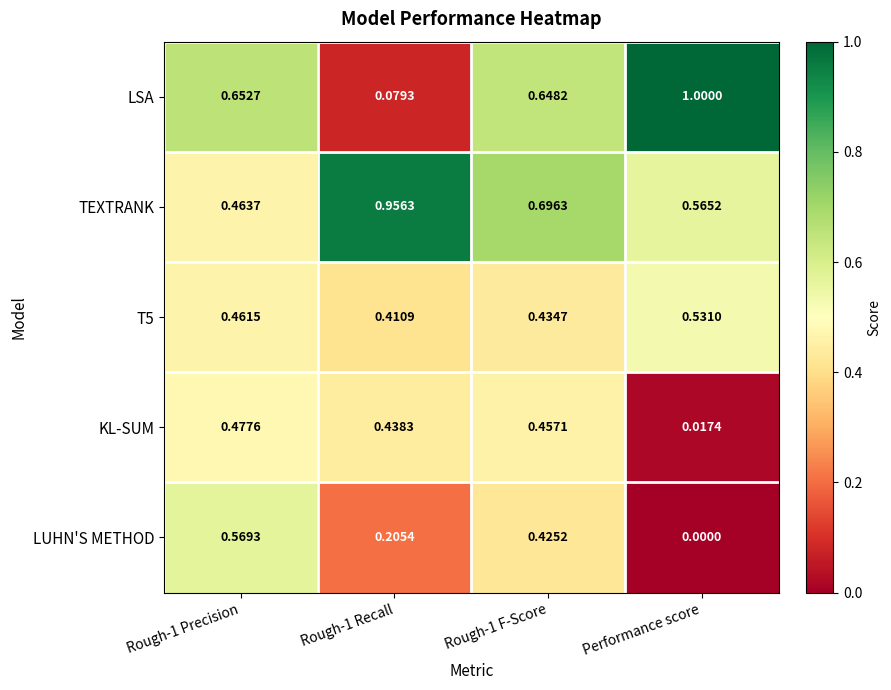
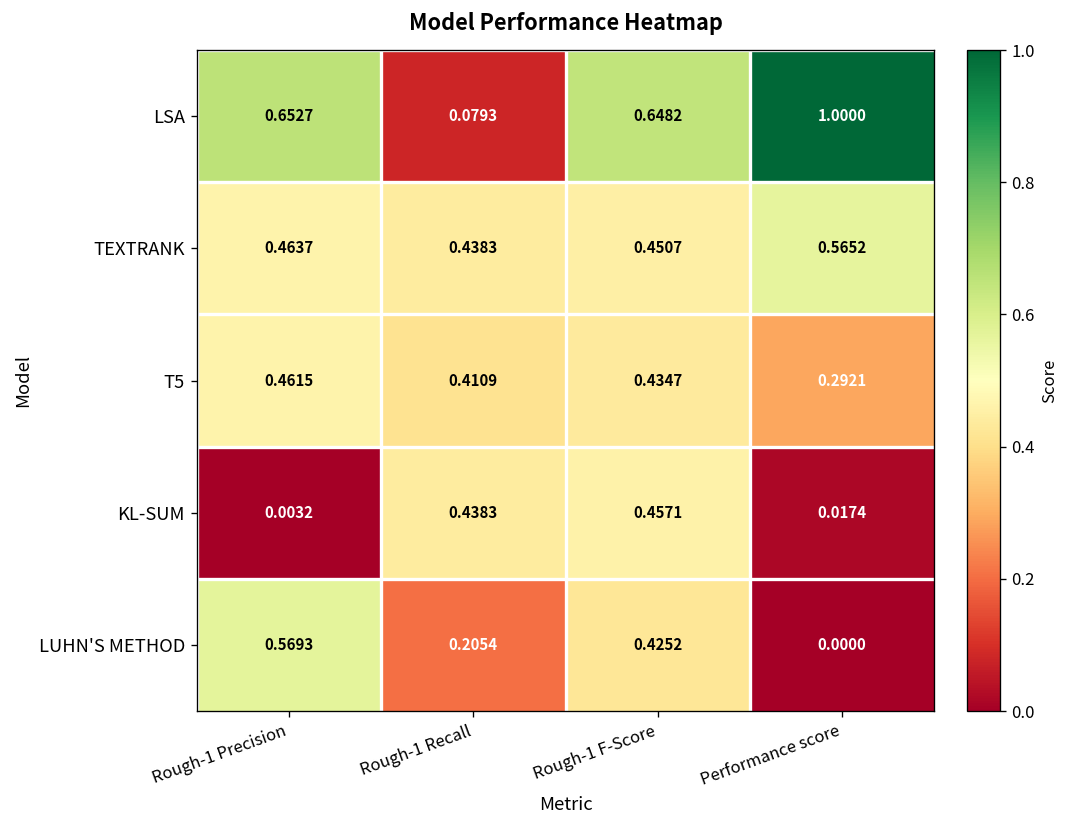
TEXTRANK, Rough-1 Recall: 0.9563 -> 0.4383
TEXTRANK, Rough-1 F-Score: 0.6963 -> 0.4507
T5, Performance score: 0.5310 -> 0.2921
KL-SUM, Rough-1 Precision: 0.4776 -> 0.0032
